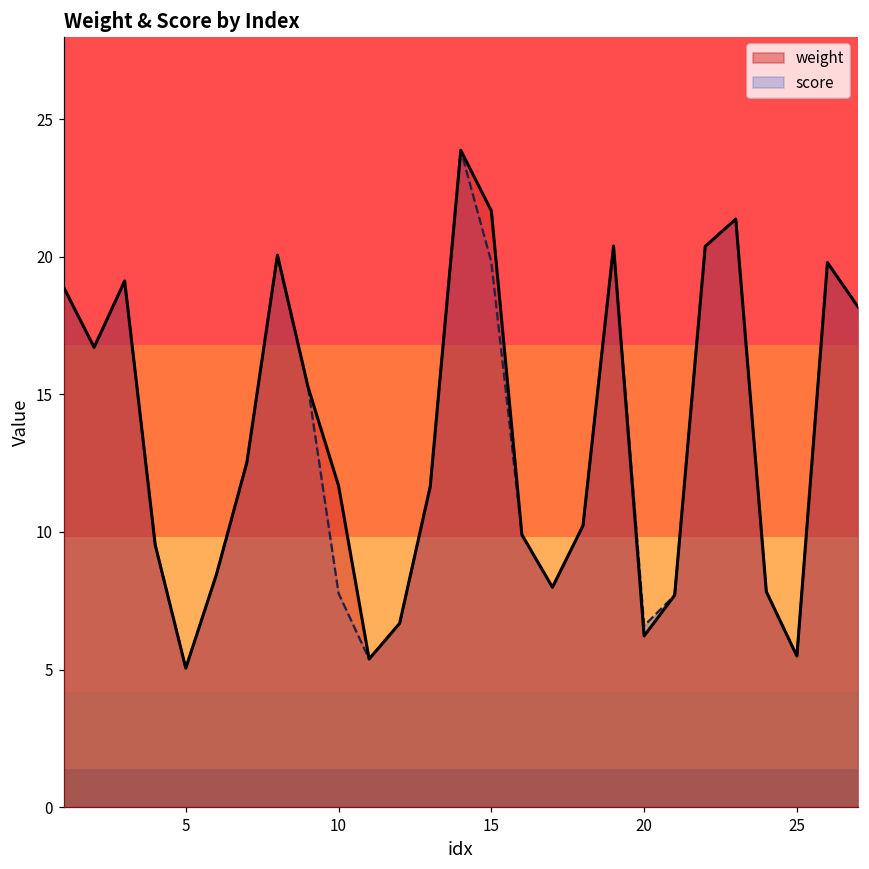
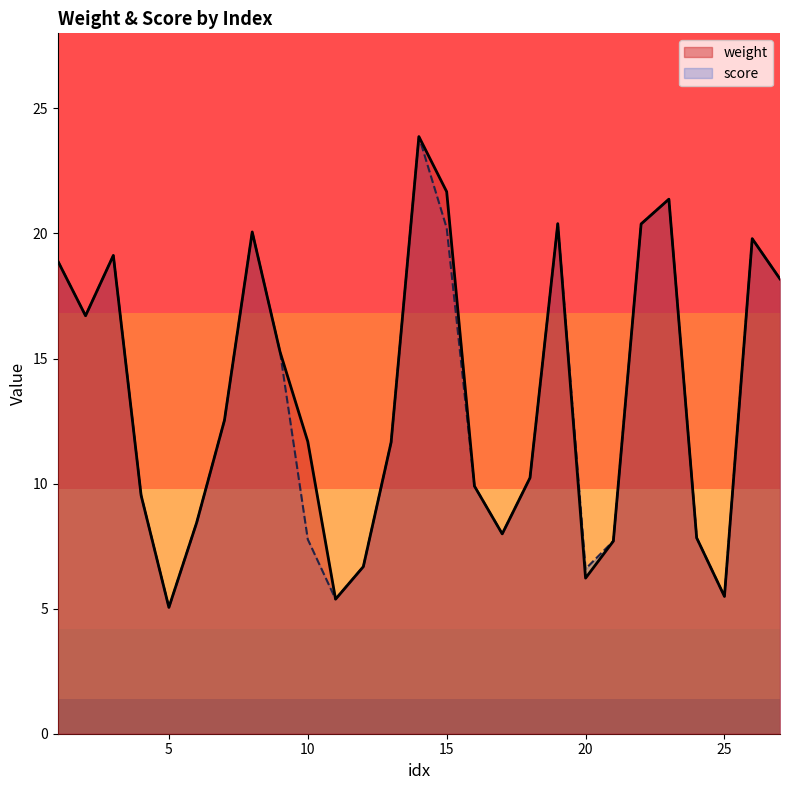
score, 15: 19.8 -> 20.2
